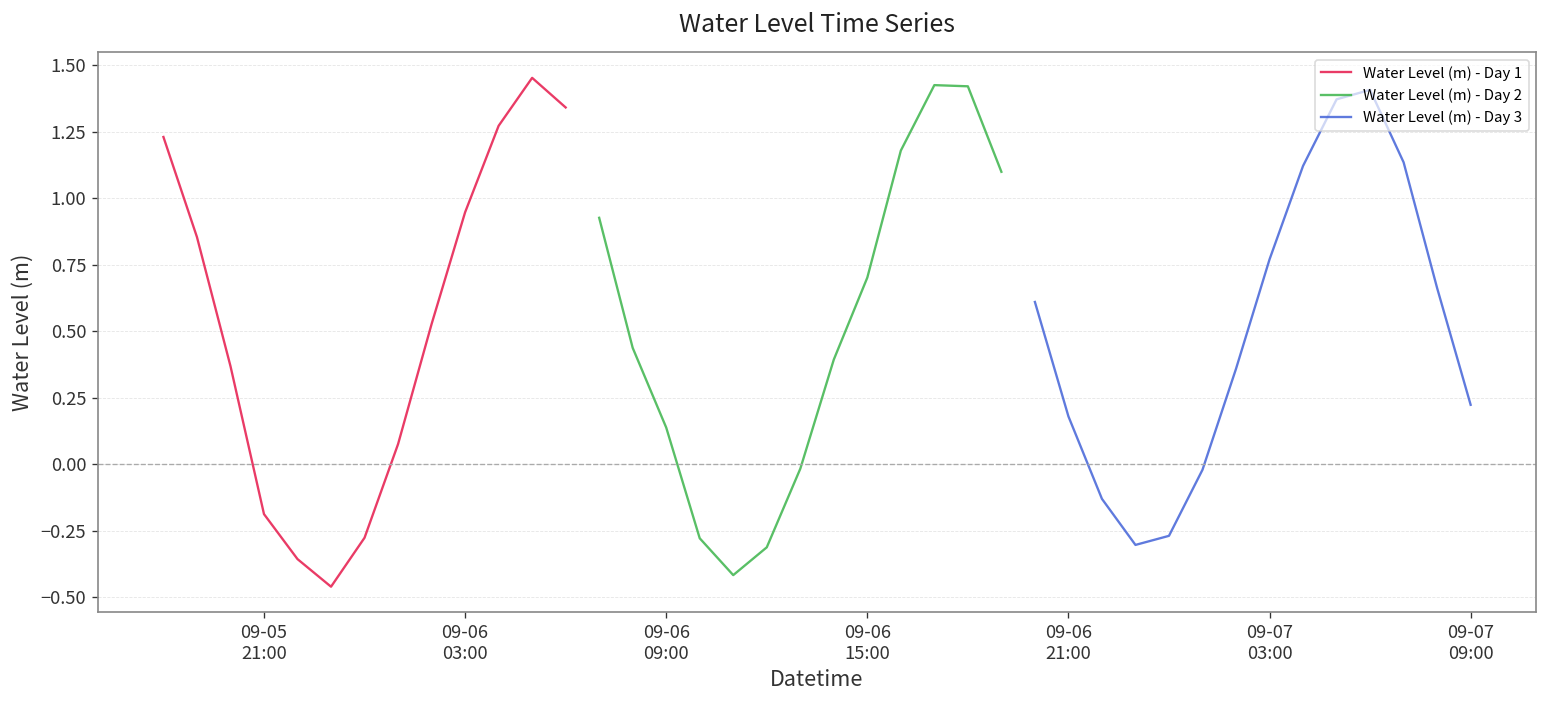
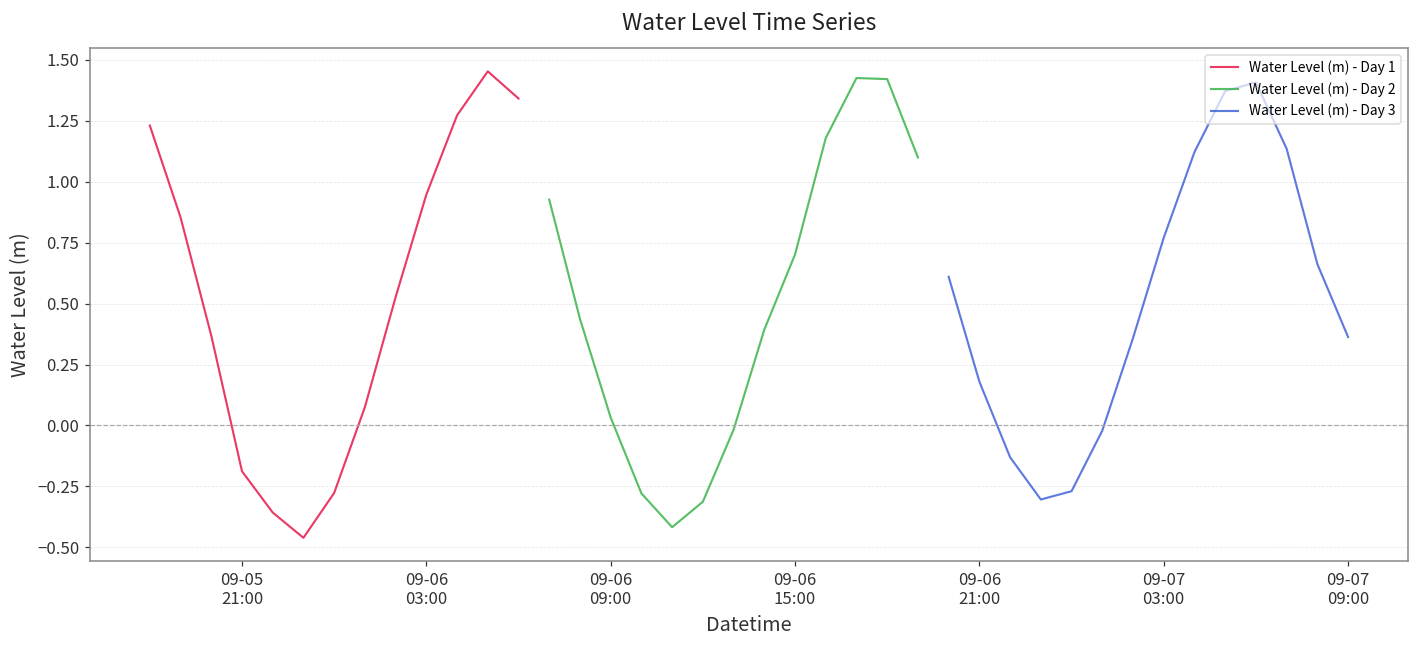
Water Level (m) - Day 2, 09-06 09:00: 0.14 -> 0.03
Water Level (m) - Day 3, 09-07 09:00: 0.22 -> 0.36
